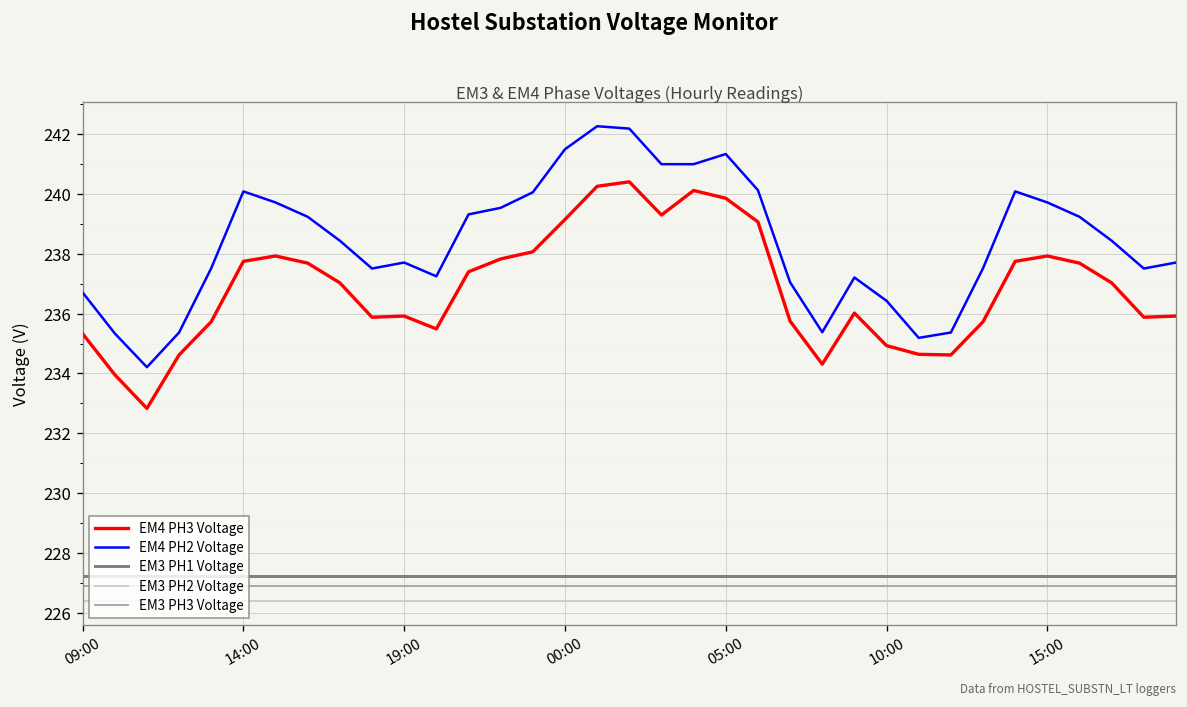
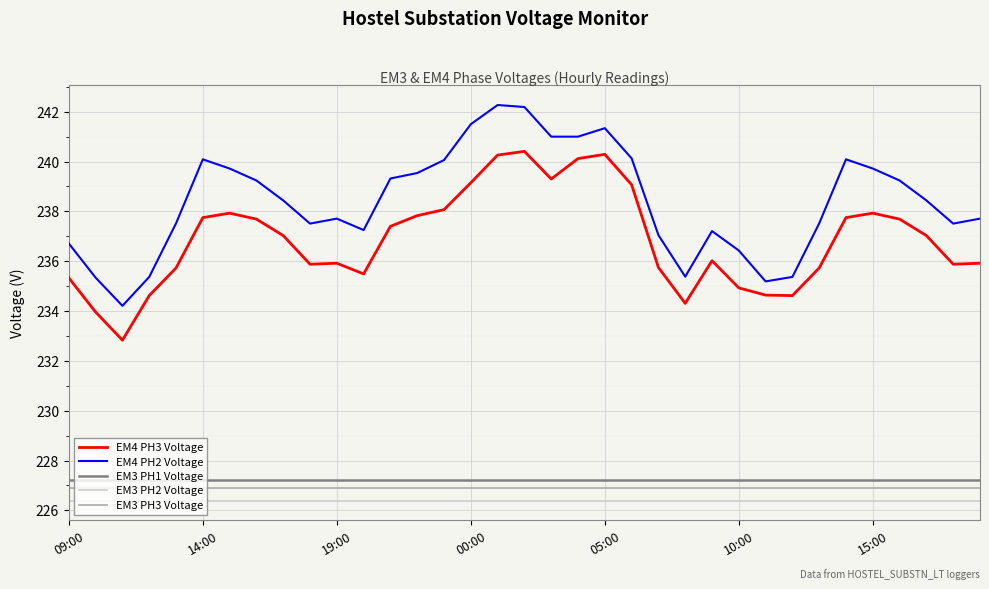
EM4 PH3 Voltage, 05:00: 239.9 -> 240.3
